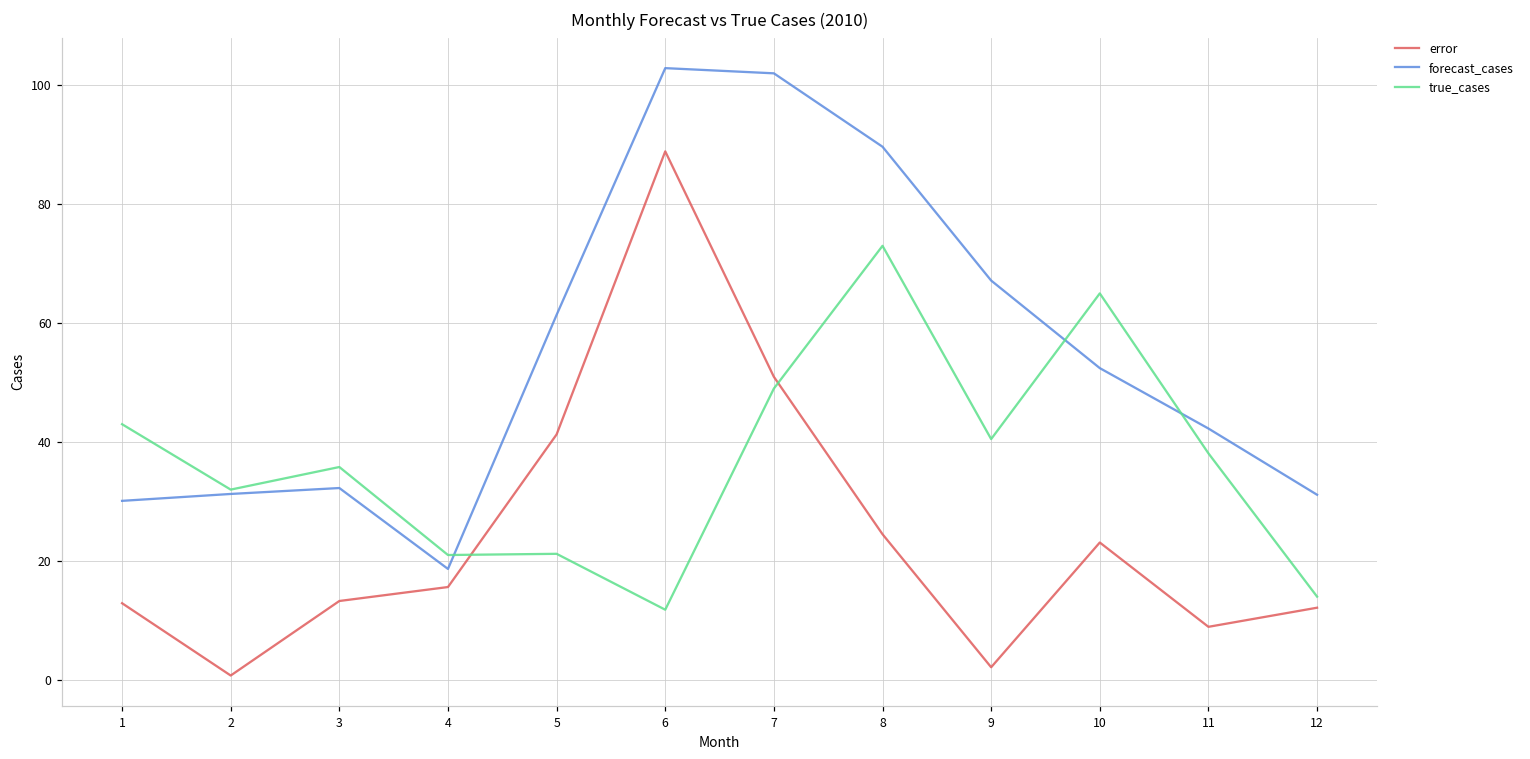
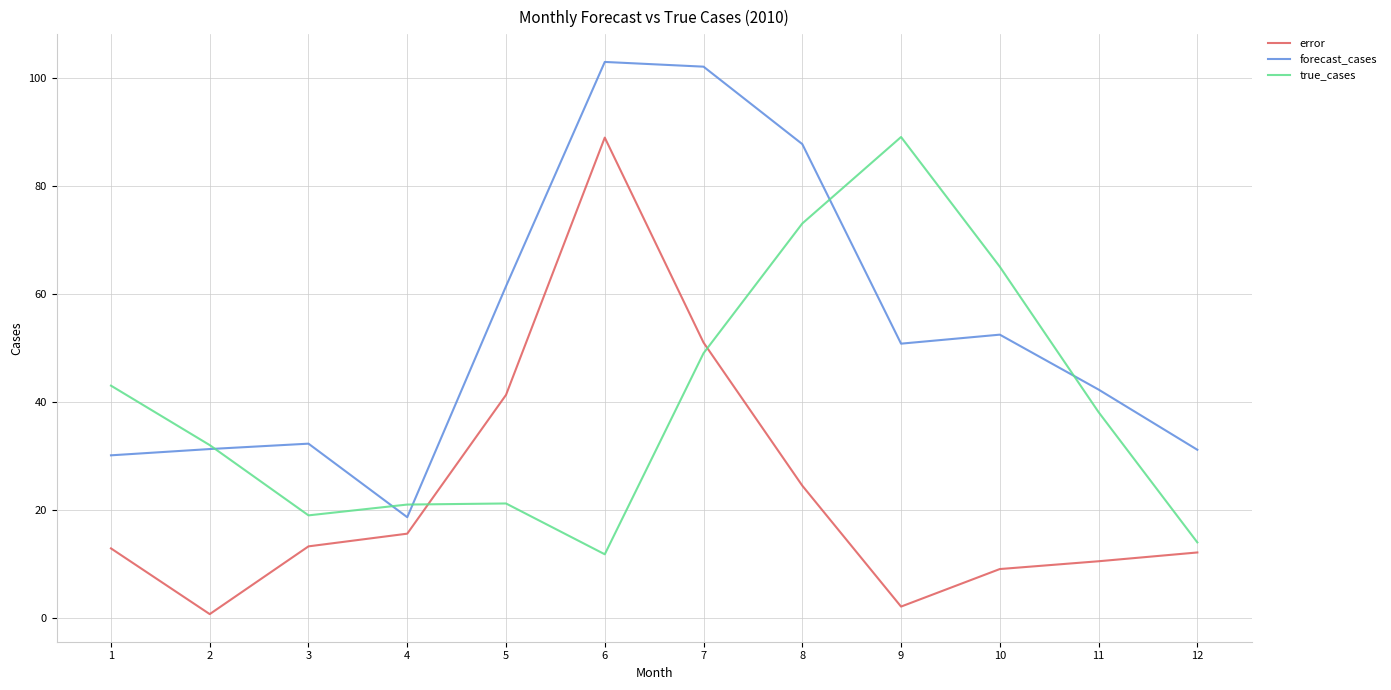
true_cases, 3: 36 -> 19
forecast_cases, 8: 90 -> 88
forecast_cases, 9: 67 -> 51
true_cases, 9: 41 -> 89
error, 10: 23 -> 9
error, 11: 9 -> 11
